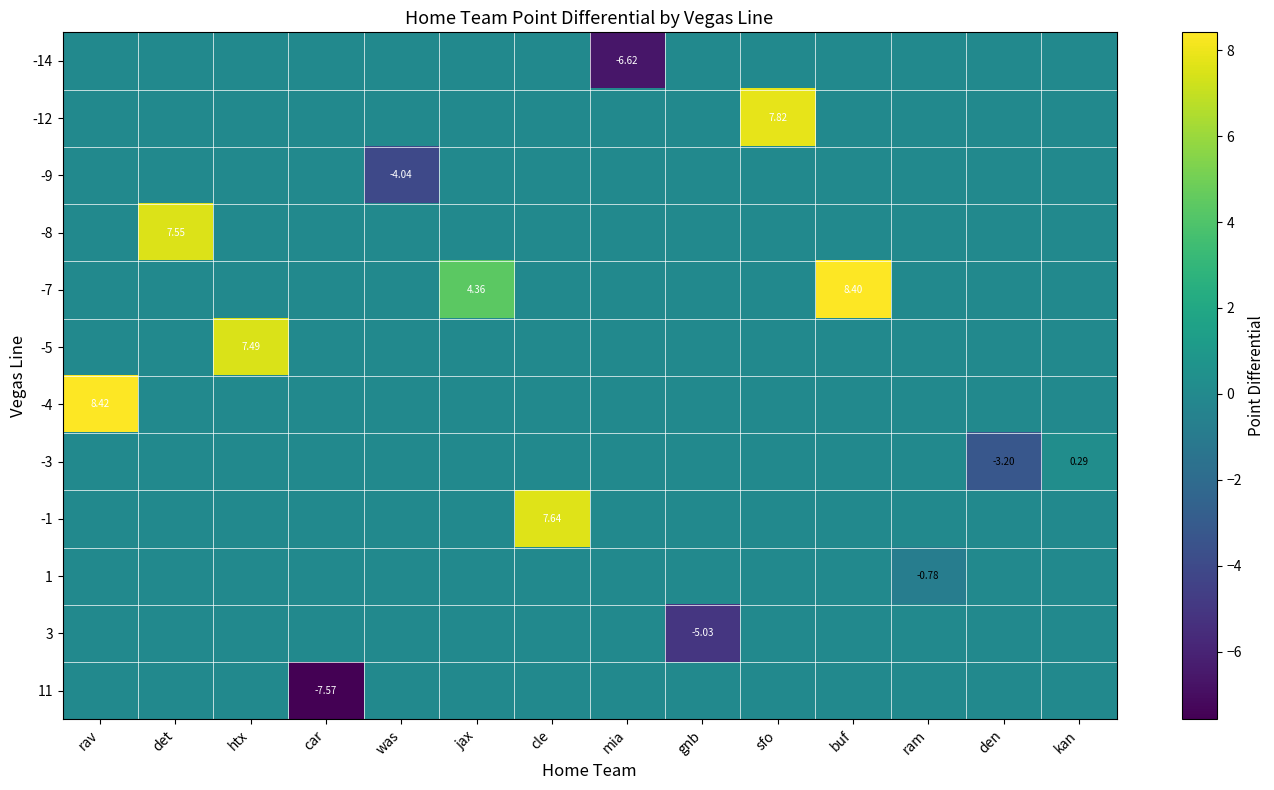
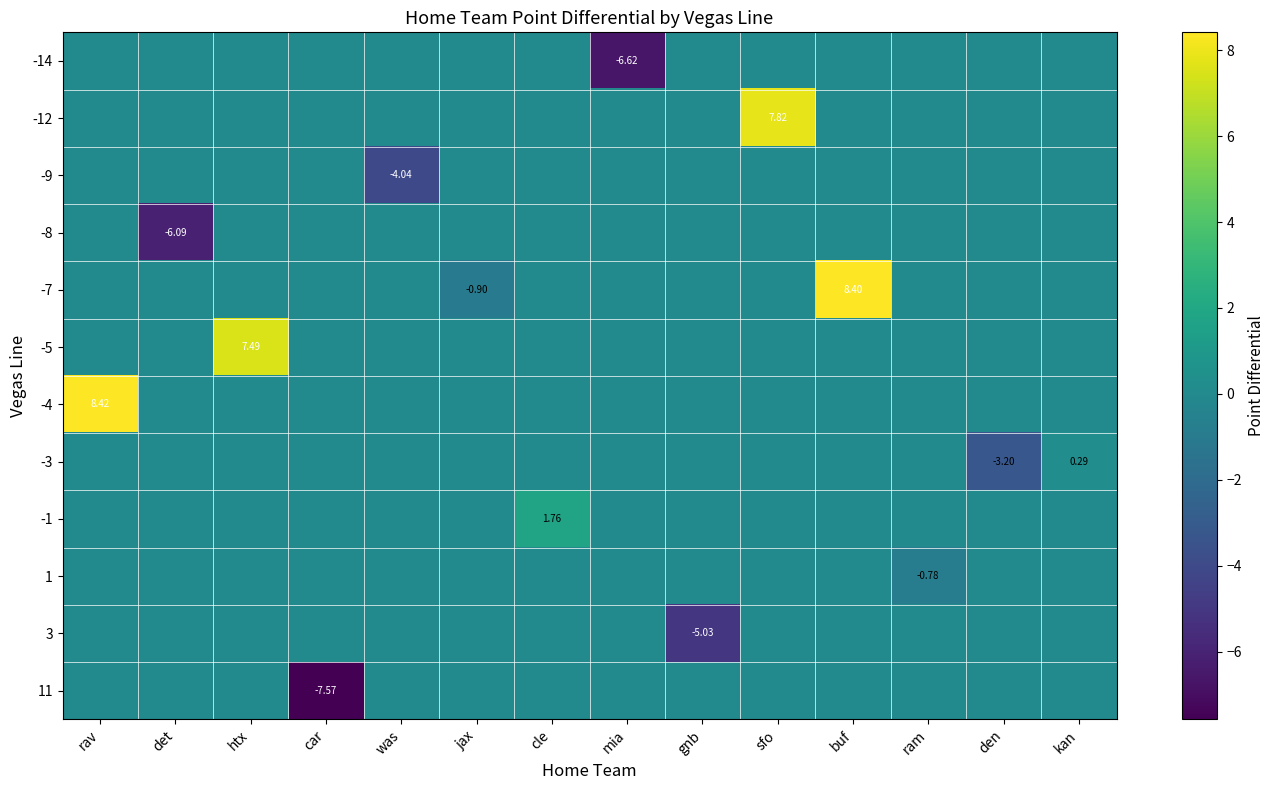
-8, det: 7.55 -> -6.09
-7, jax: 4.36 -> -0.90
-1, cle: 7.64 -> 1.76
